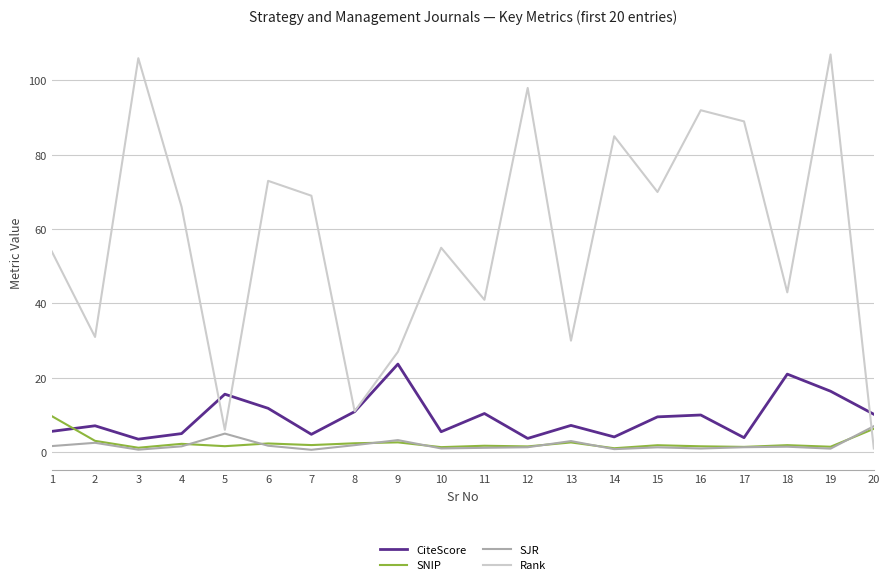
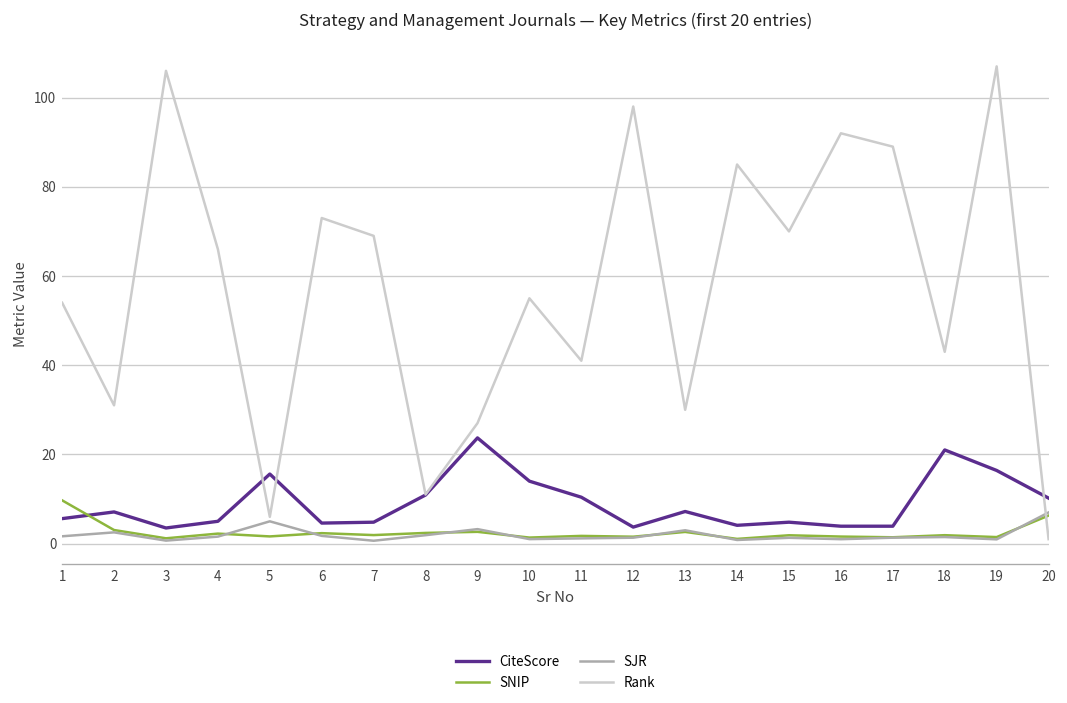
CiteScore, 6: 12 -> 5
CiteScore, 10: 6 -> 14
CiteScore, 15: 10 -> 5
CiteScore, 16: 10 -> 4
